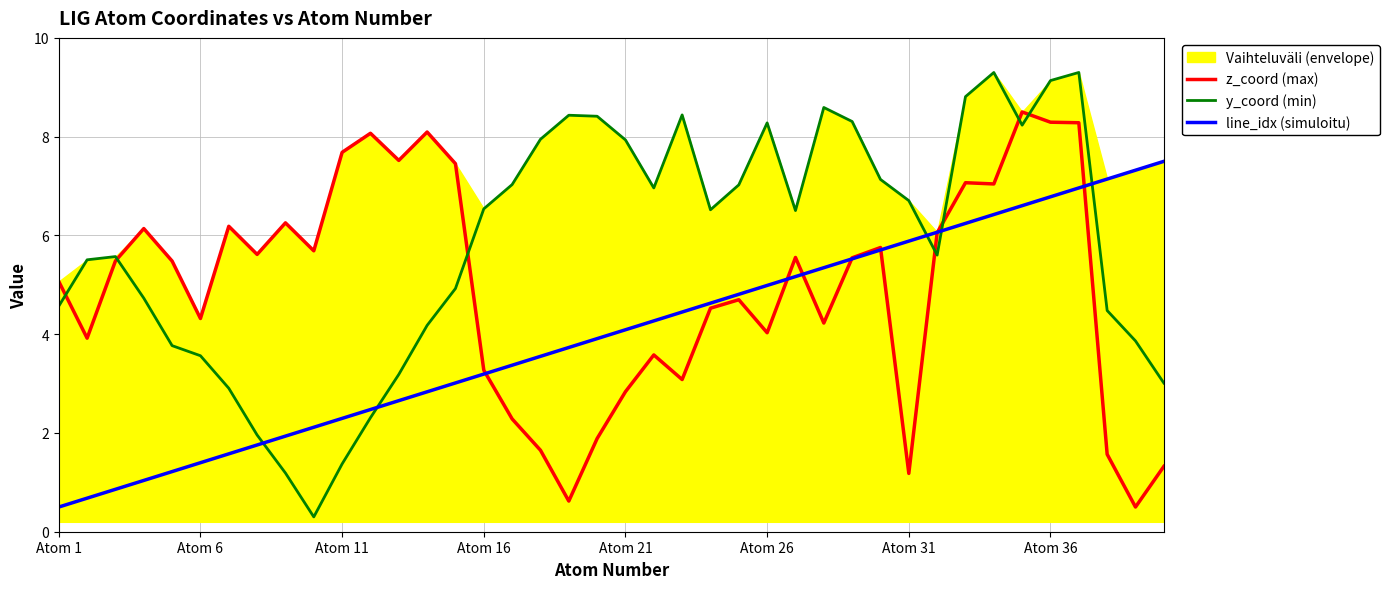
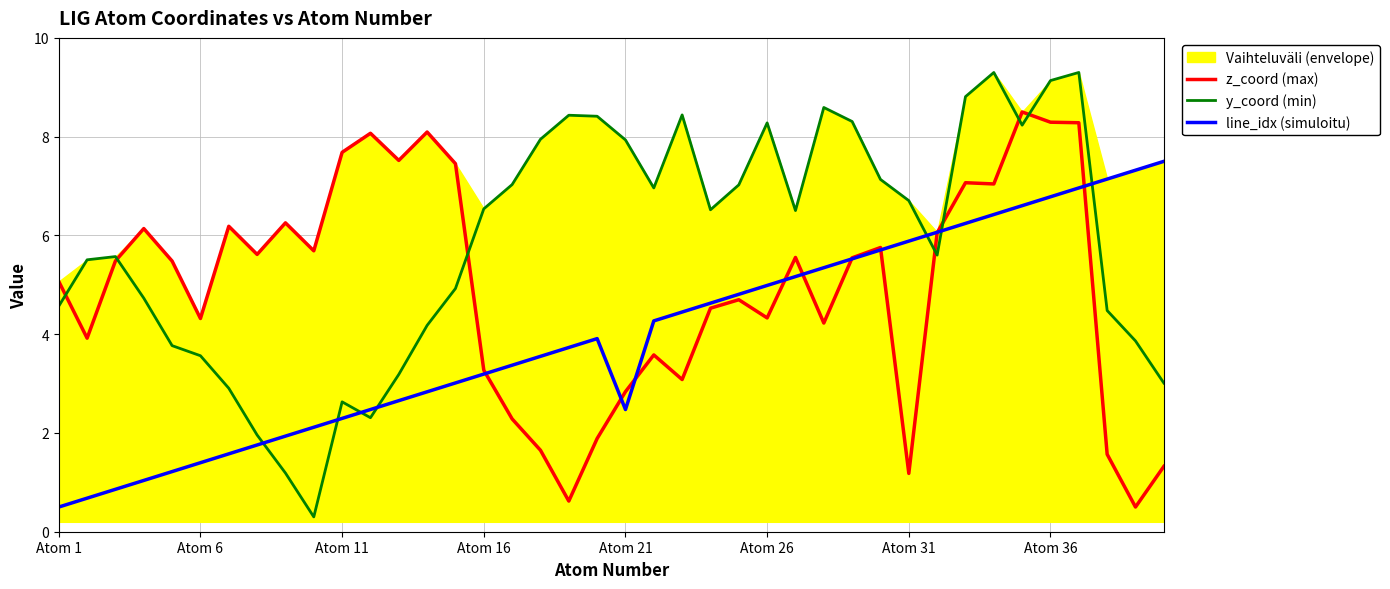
y_coord (min), Atom 11: 1.4 -> 2.6
line_idx (simuloitu), Atom 21: 4.1 -> 2.5
z_coord (max), Atom 26: 4.0 -> 4.3
